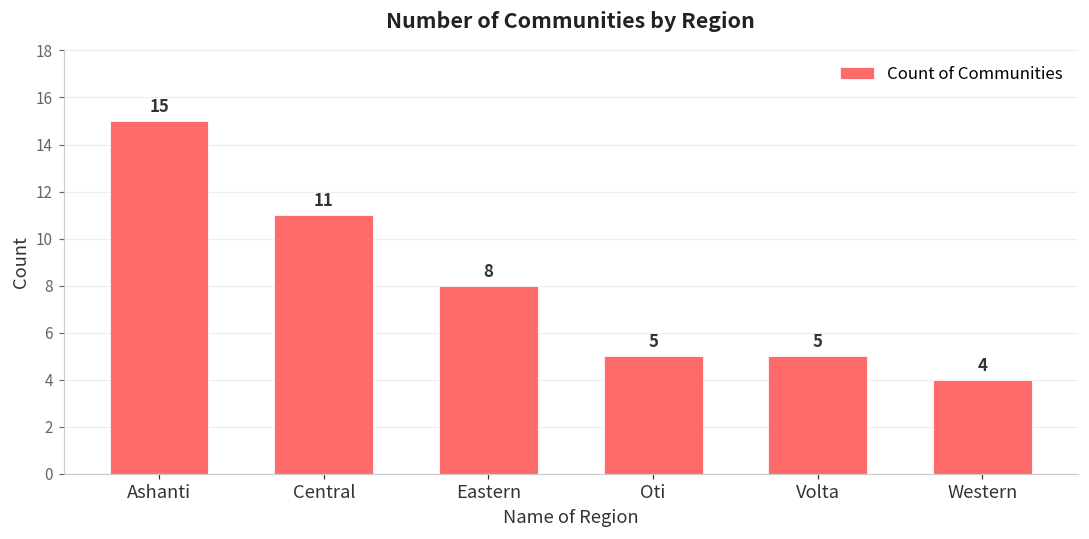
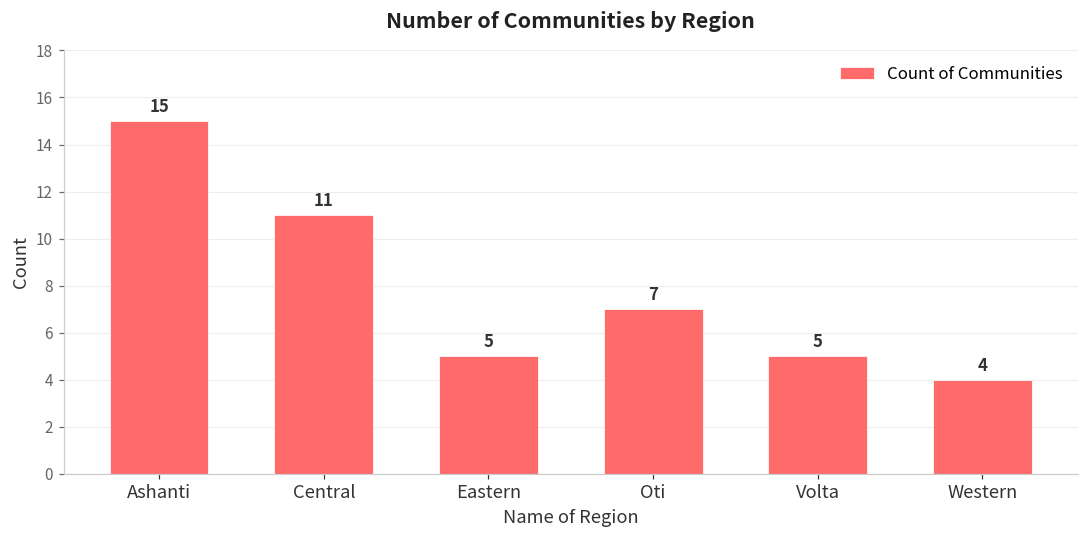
Eastern: 8 -> 5
Oti: 5 -> 7
